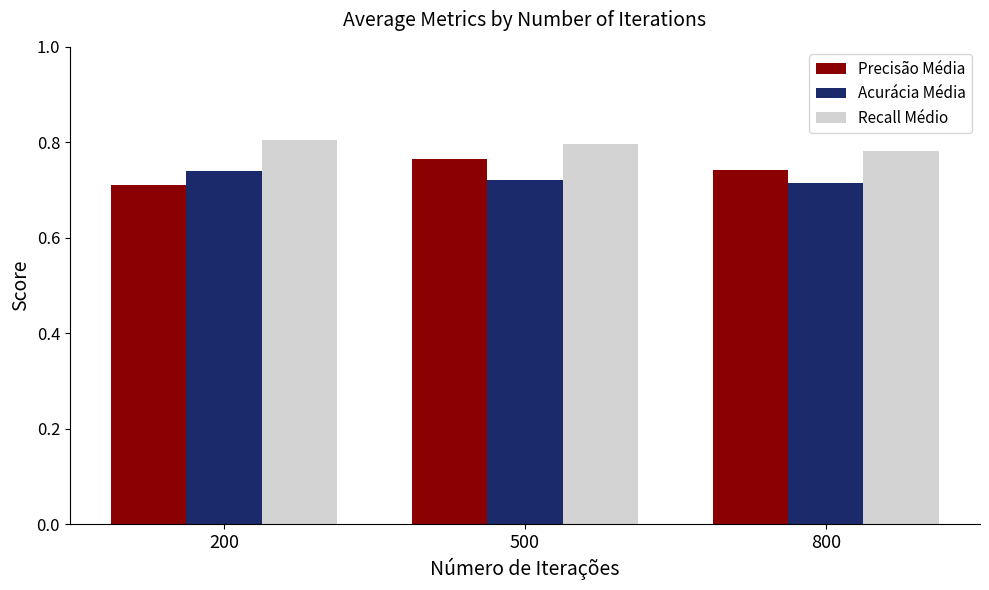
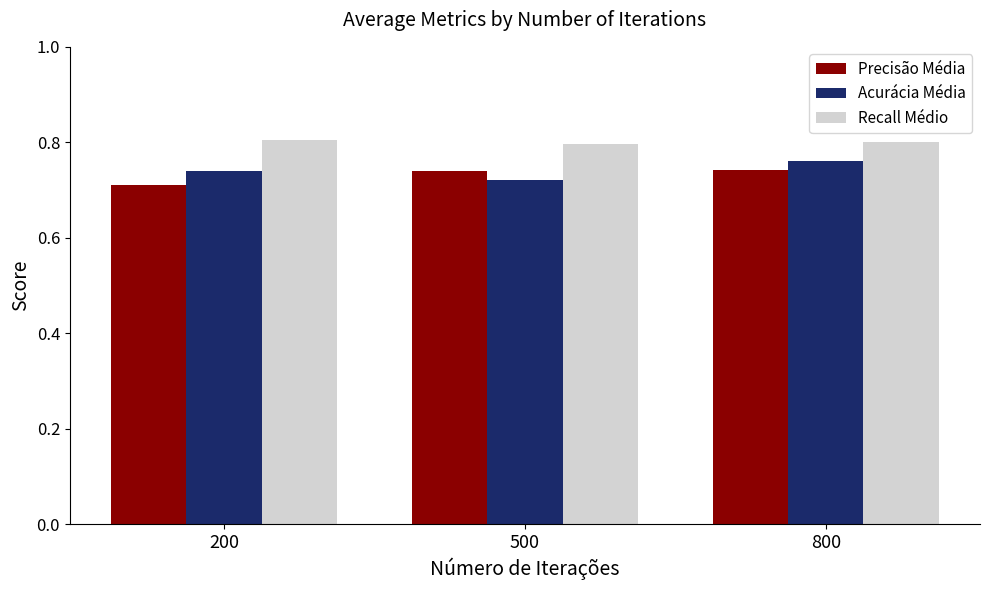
Precisão Média, 500: 0.76 -> 0.74
Acurácia Média, 800: 0.71 -> 0.76
Recall Médio, 800: 0.78 -> 0.80
